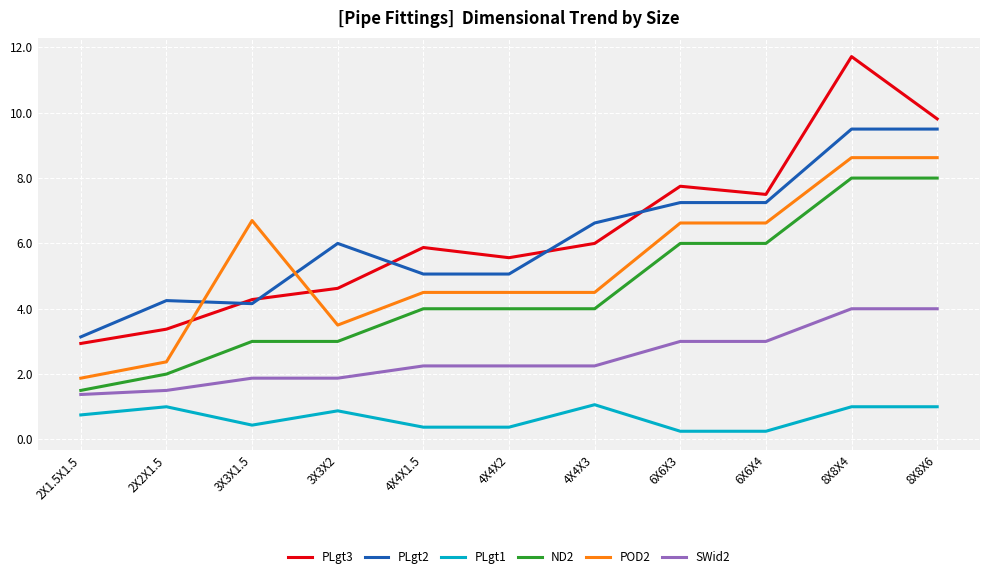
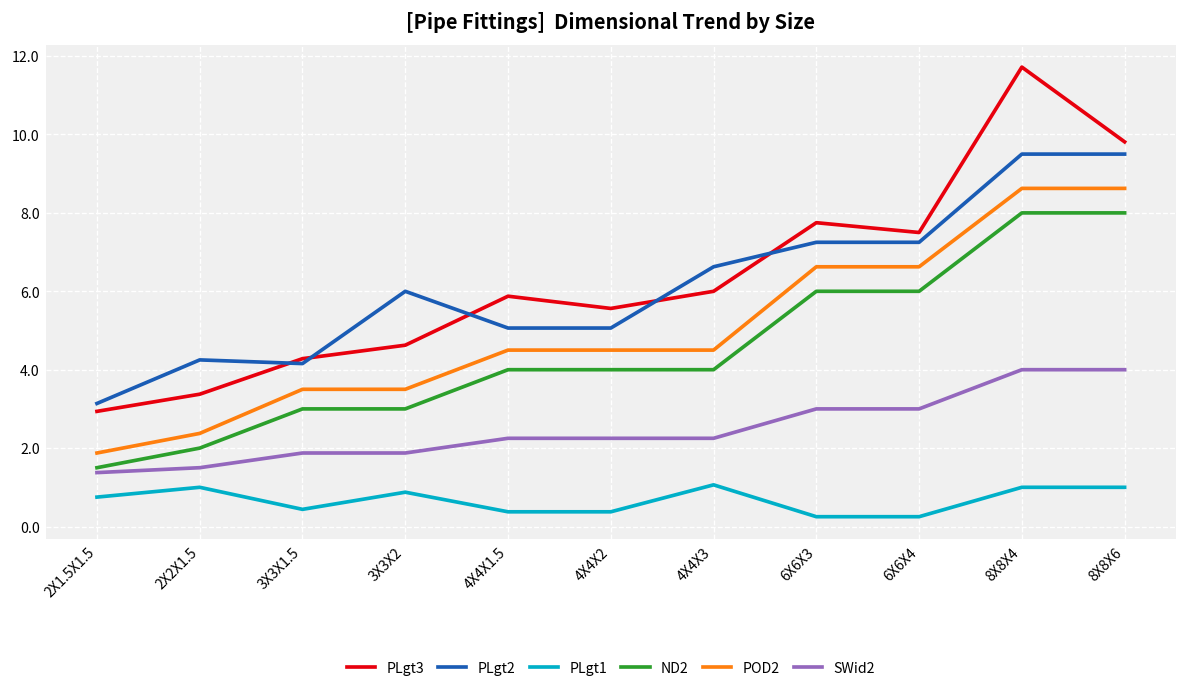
POD2, 3X3X1.5: 6.7 -> 3.5
